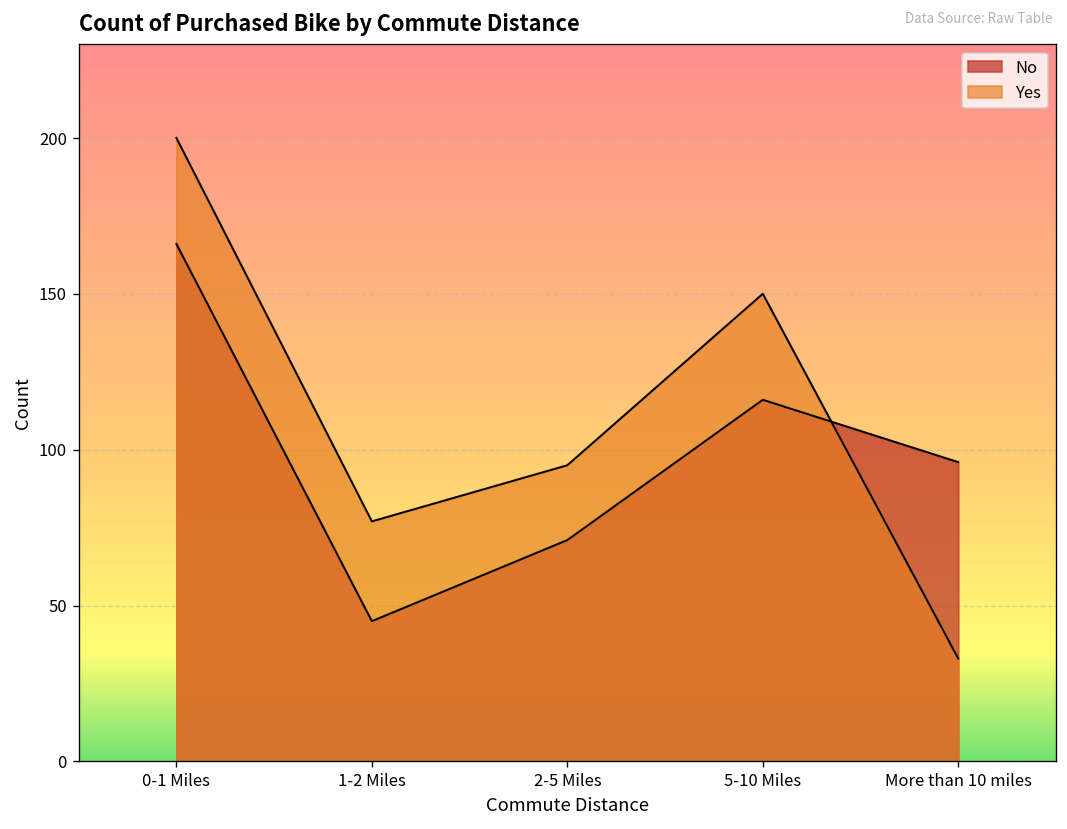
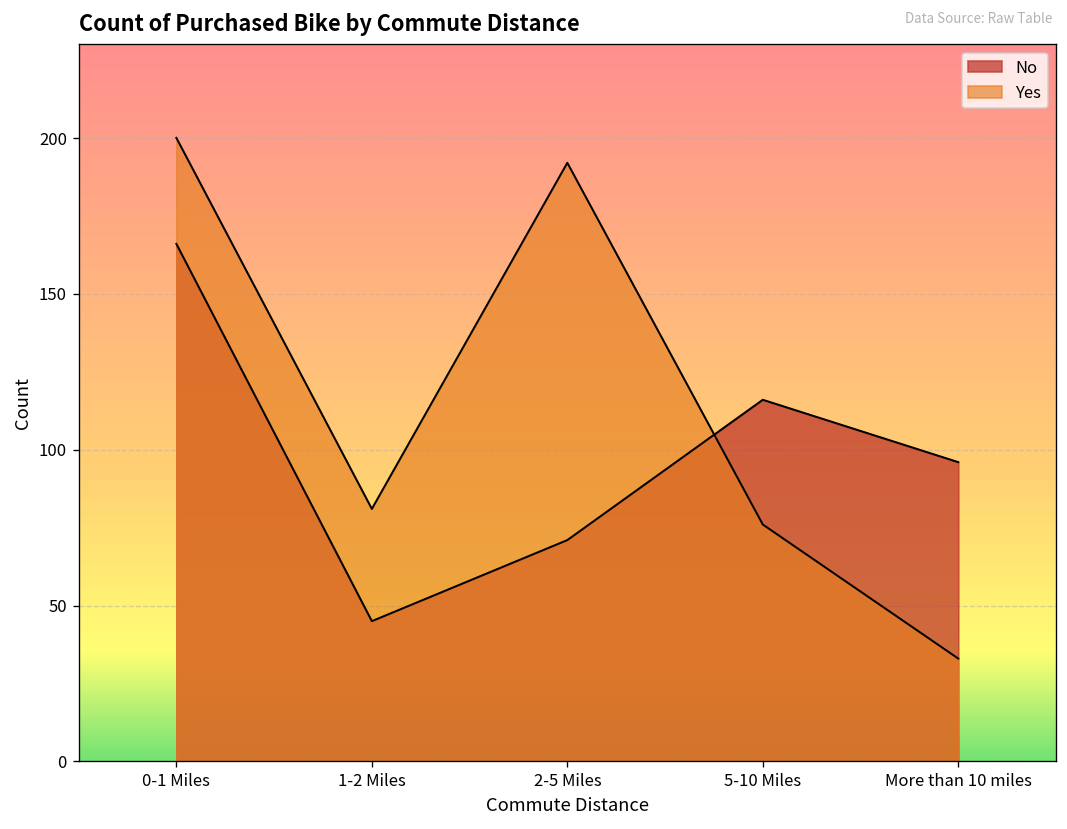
Yes, 1-2 Miles: 77 -> 81
Yes, 2-5 Miles: 95 -> 192
Yes, 5-10 Miles: 150 -> 76
